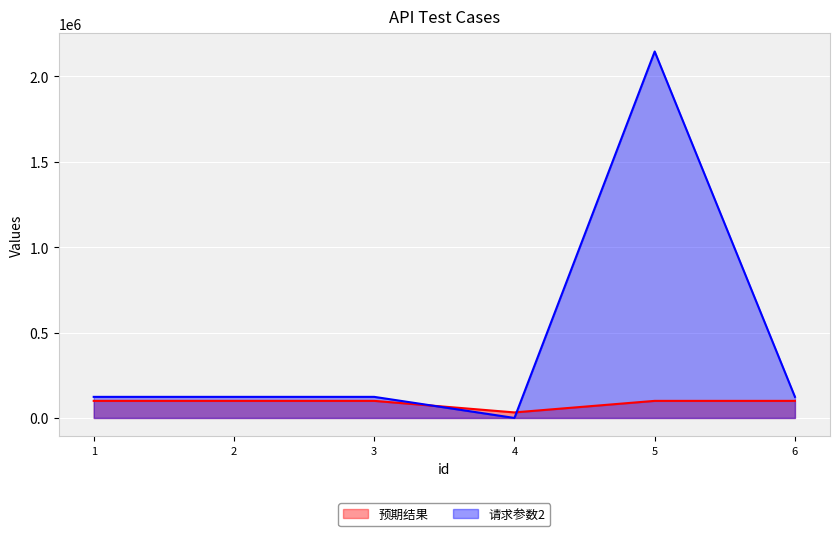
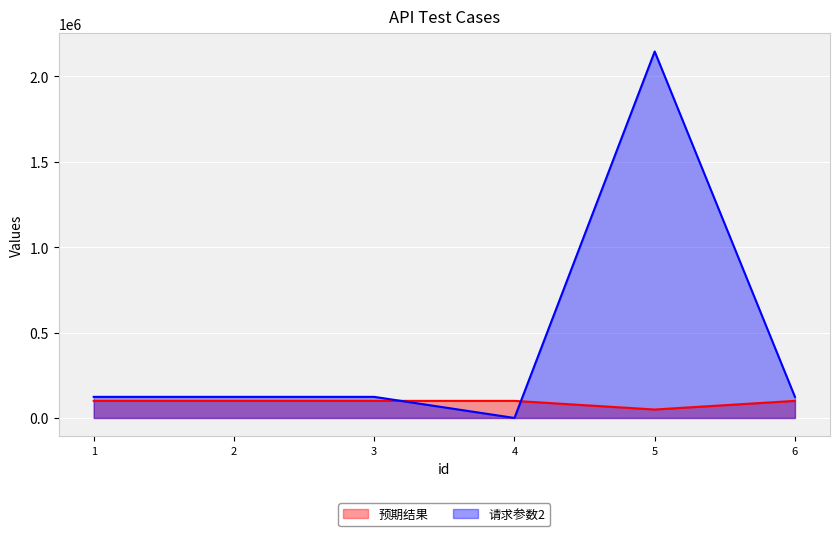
预期结果, 4: 30000 -> 100000
预期结果, 5: 100000 -> 50000
